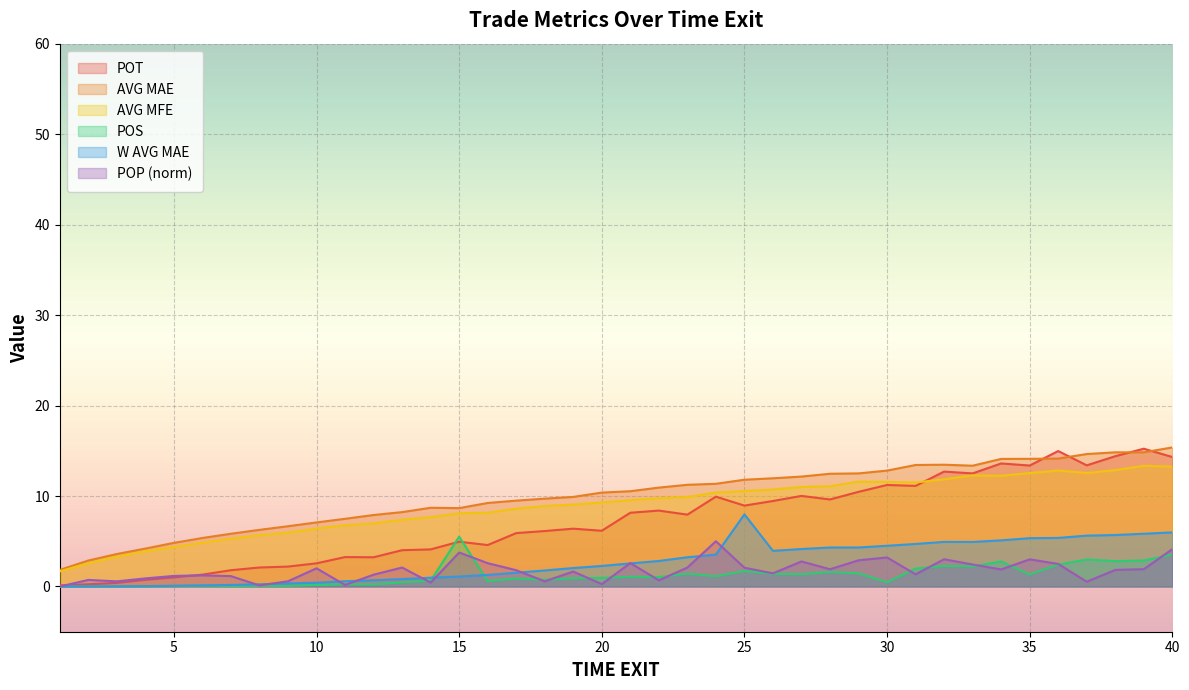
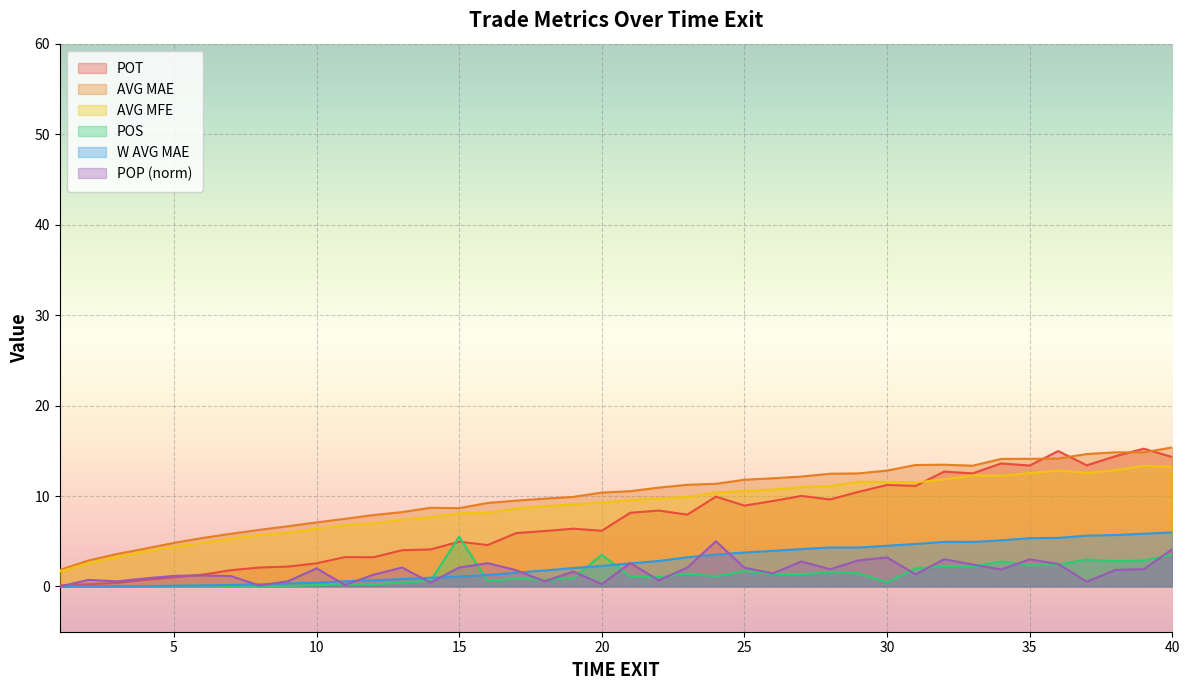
POP (norm), 15: 4 -> 2
POS, 20: 1 -> 4
W AVG MAE, 25: 8 -> 4
POS, 35: 1 -> 2
